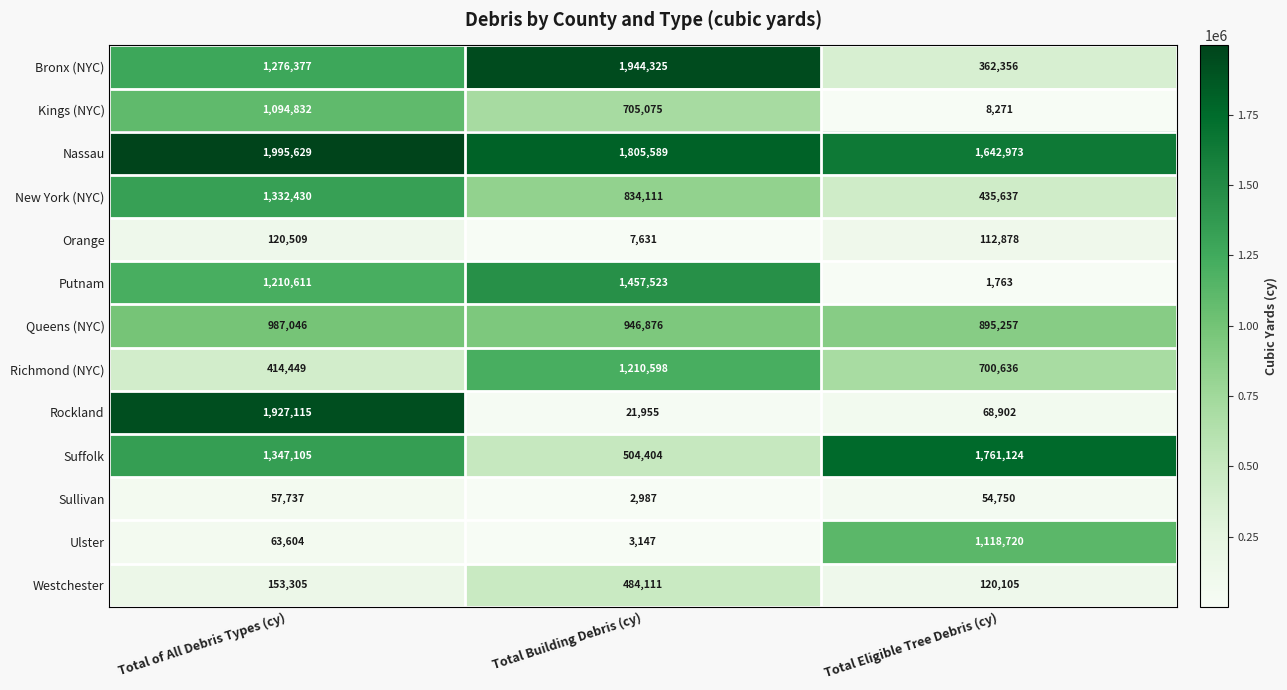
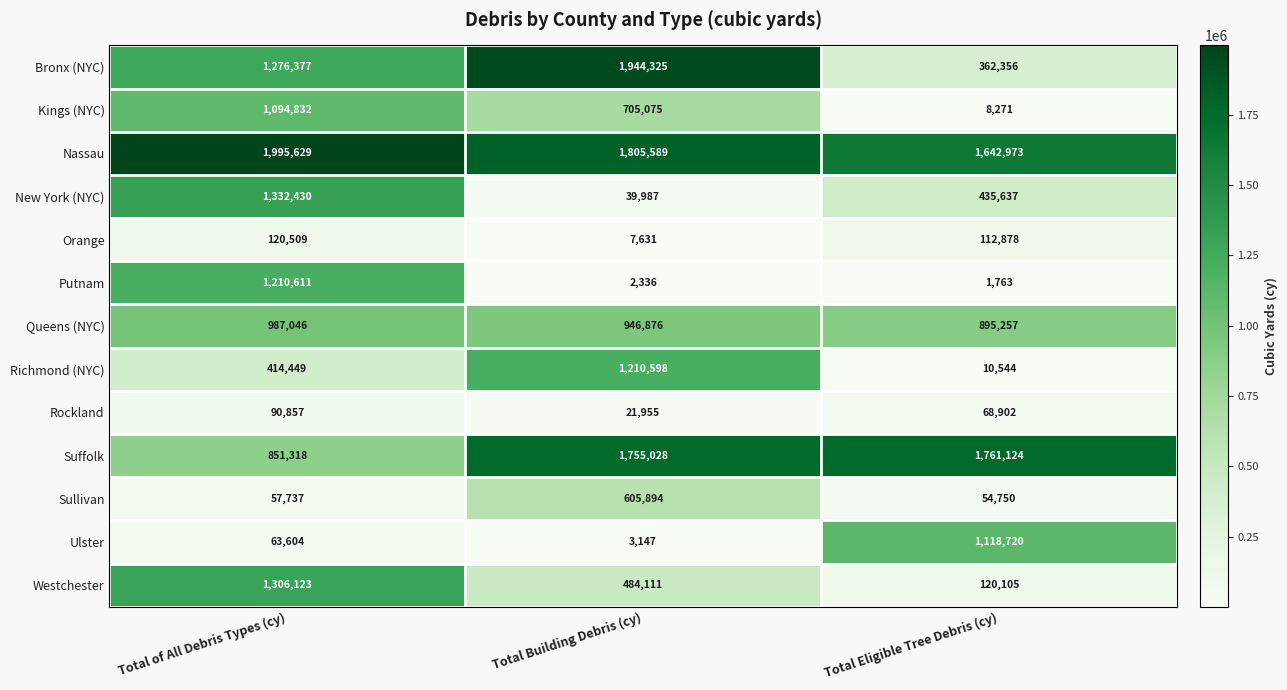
New York (NYC), Total Building Debris (cy): 834,111 -> 39,987
Putnam, Total Building Debris (cy): 1,457,523 -> 2,336
Richmond (NYC), Total Eligible Tree Debris (cy): 700,636 -> 10,544
Rockland, Total of All Debris Types (cy): 1,927,115 -> 90,857
Suffolk, Total of All Debris Types (cy): 1,347,105 -> 851,318
Suffolk, Total Building Debris (cy): 504,404 -> 1,755,028
Sullivan, Total Building Debris (cy): 2,987 -> 605,894
Westchester, Total of All Debris Types (cy): 153,305 -> 1,306,123
